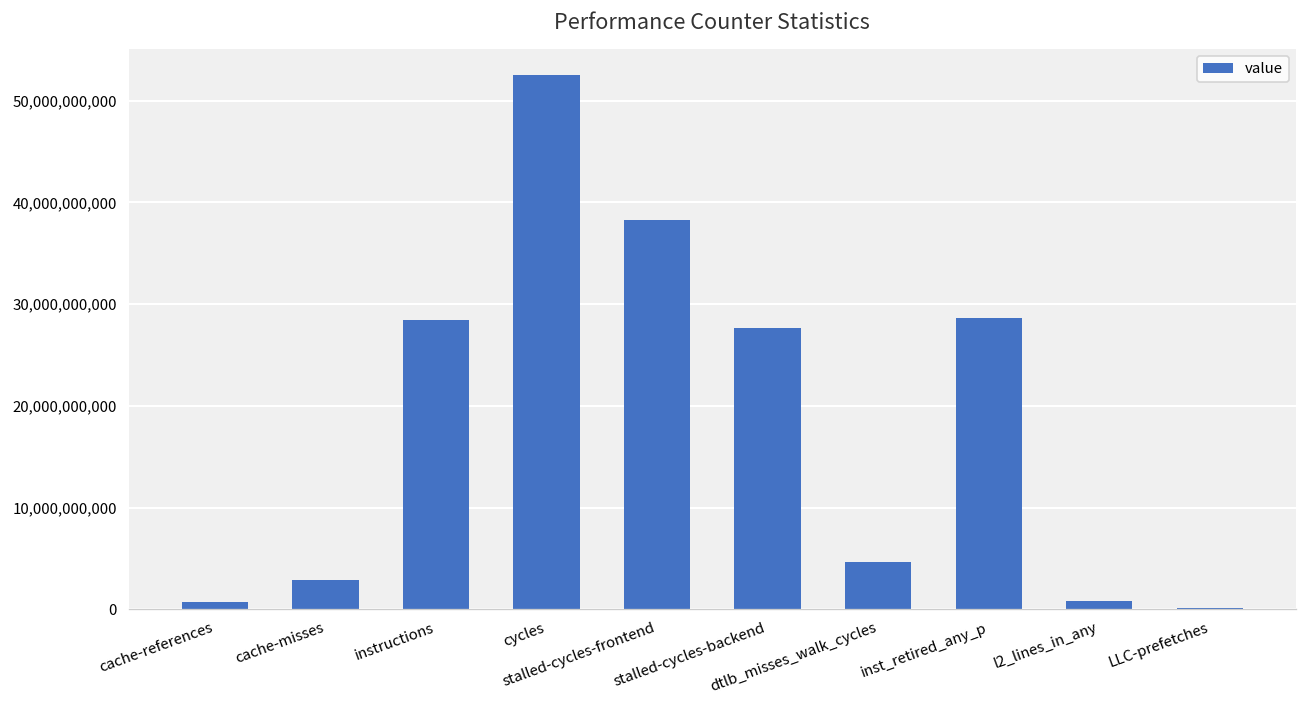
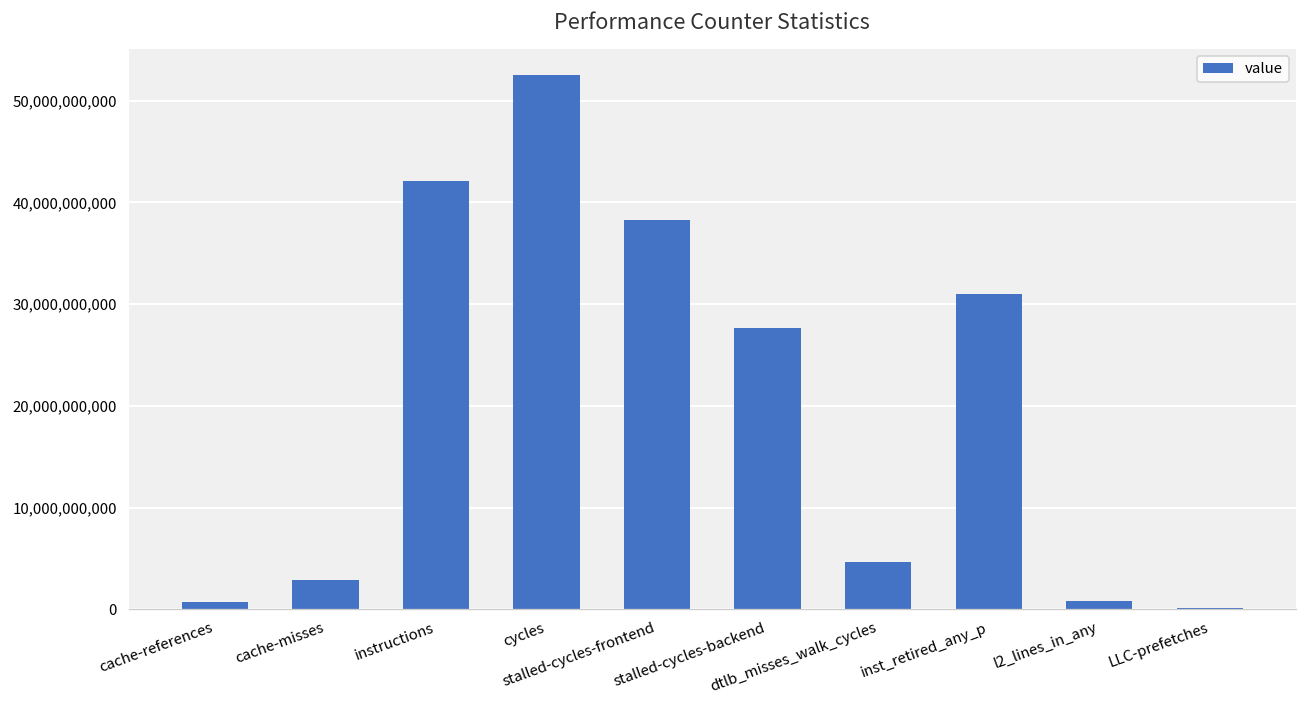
instructions: 28,000,000,000 -> 42,000,000,000
inst_retired_any_p: 29,000,000,000 -> 31,000,000,000
